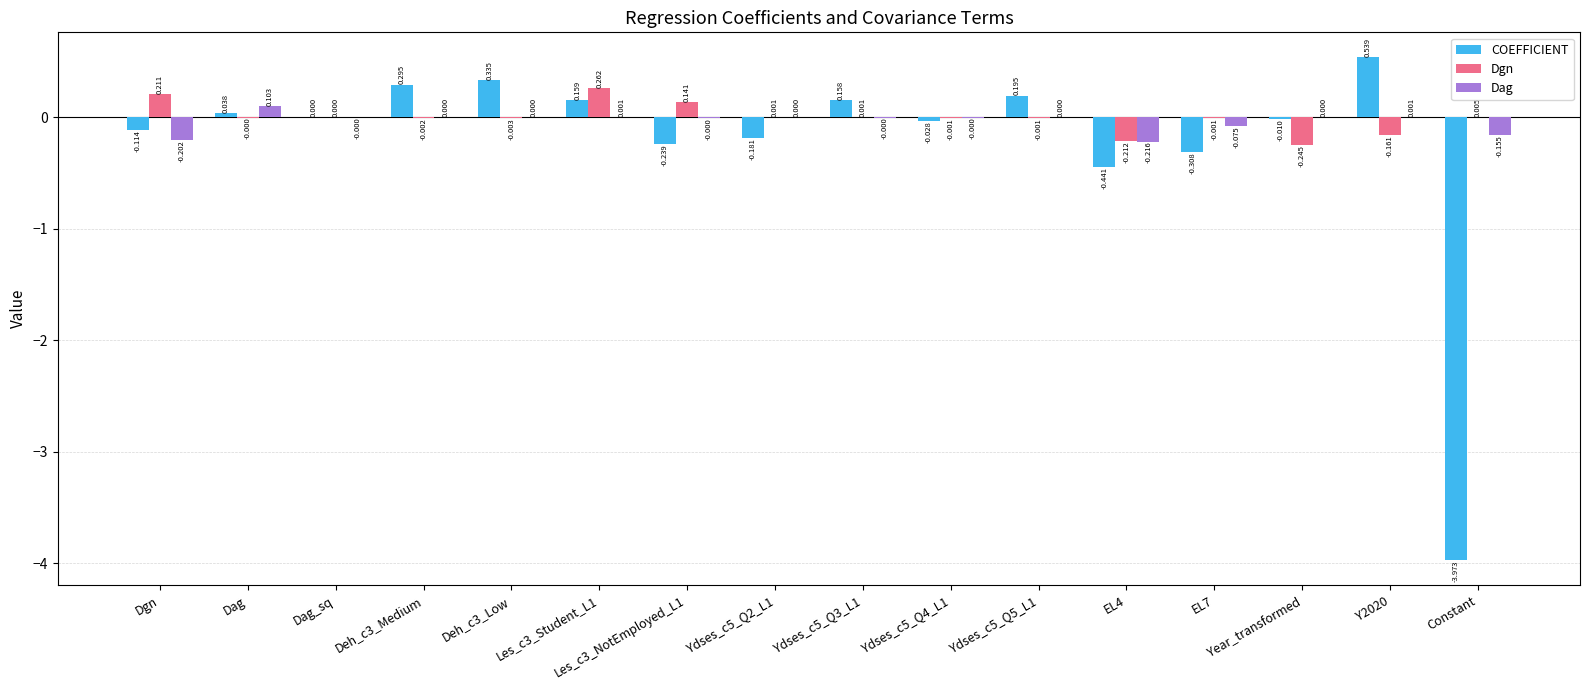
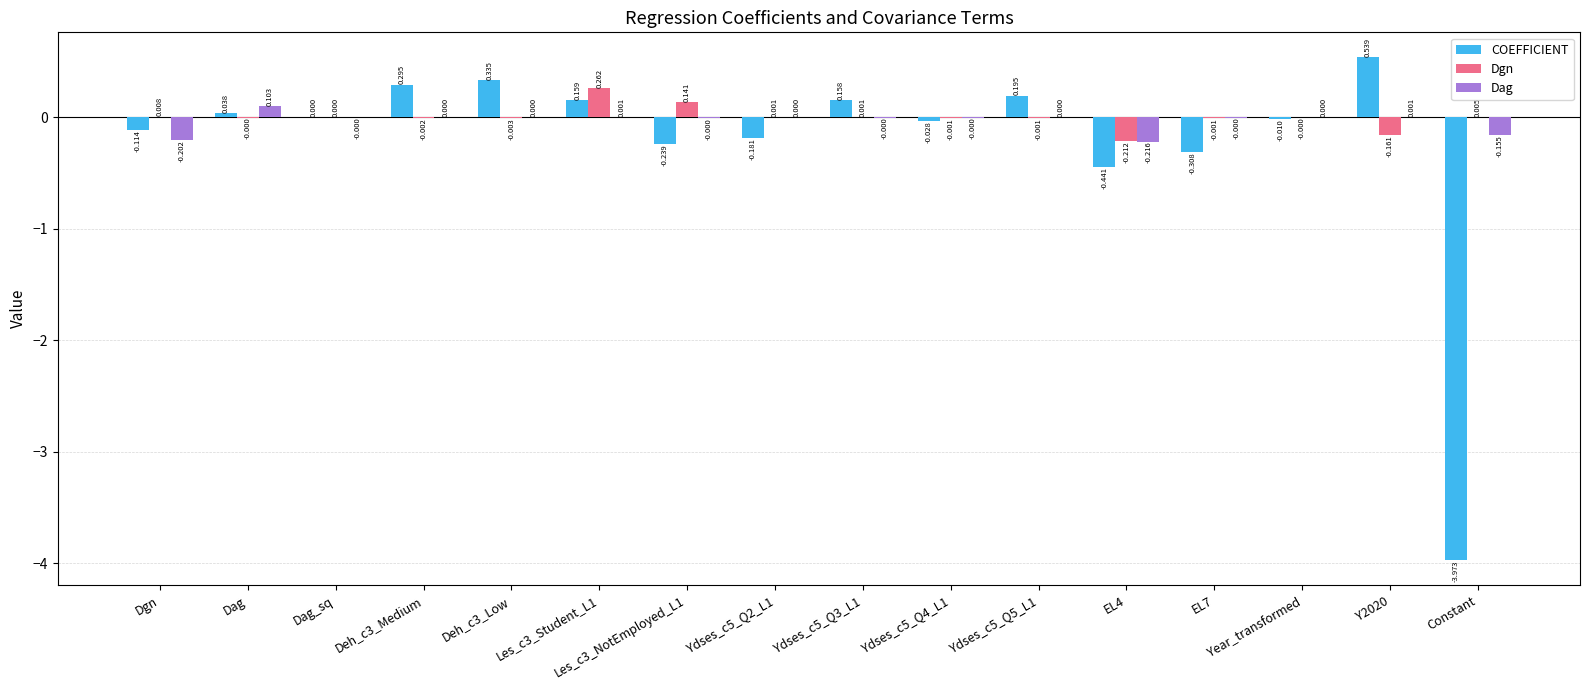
Dgn, Dgn: 0.211 -> 0.008
Dag, EL7: -0.075 -> -0.000
Dgn, Year_transformed: -0.245 -> -0.000
